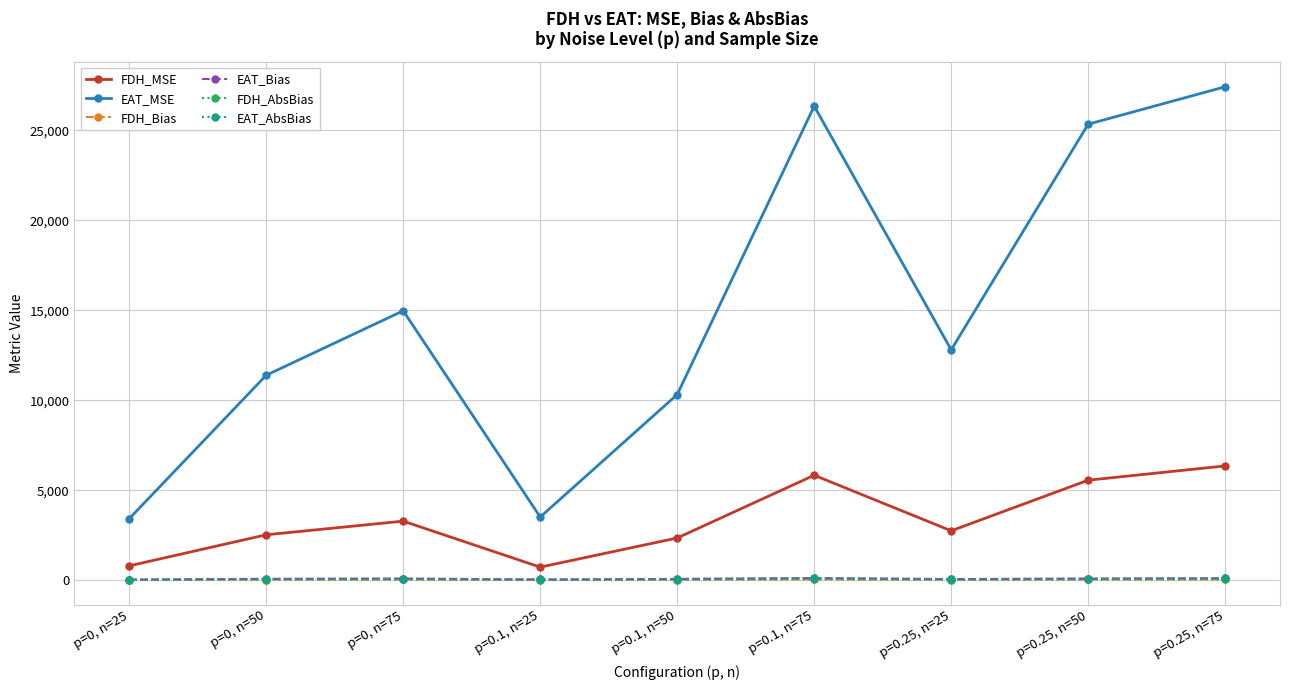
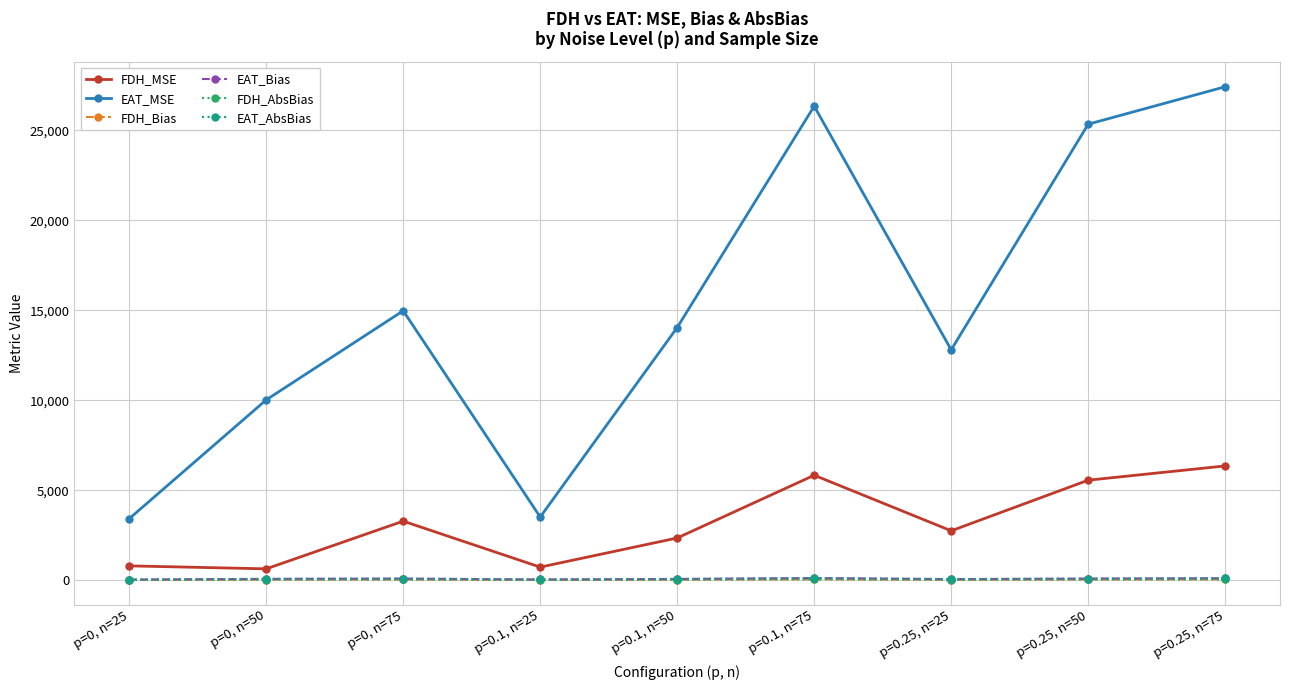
FDH_MSE, p=0, n=50: 2,500 -> 600
EAT_MSE, p=0, n=50: 11,400 -> 10,000
EAT_MSE, p=0.1, n=50: 10,300 -> 14,000
